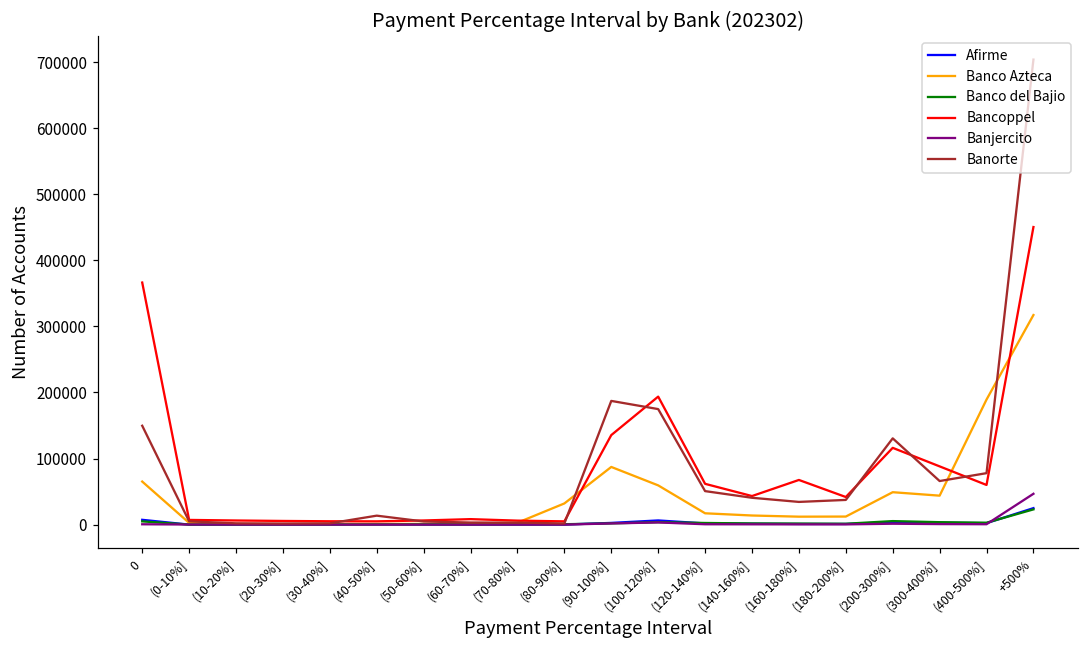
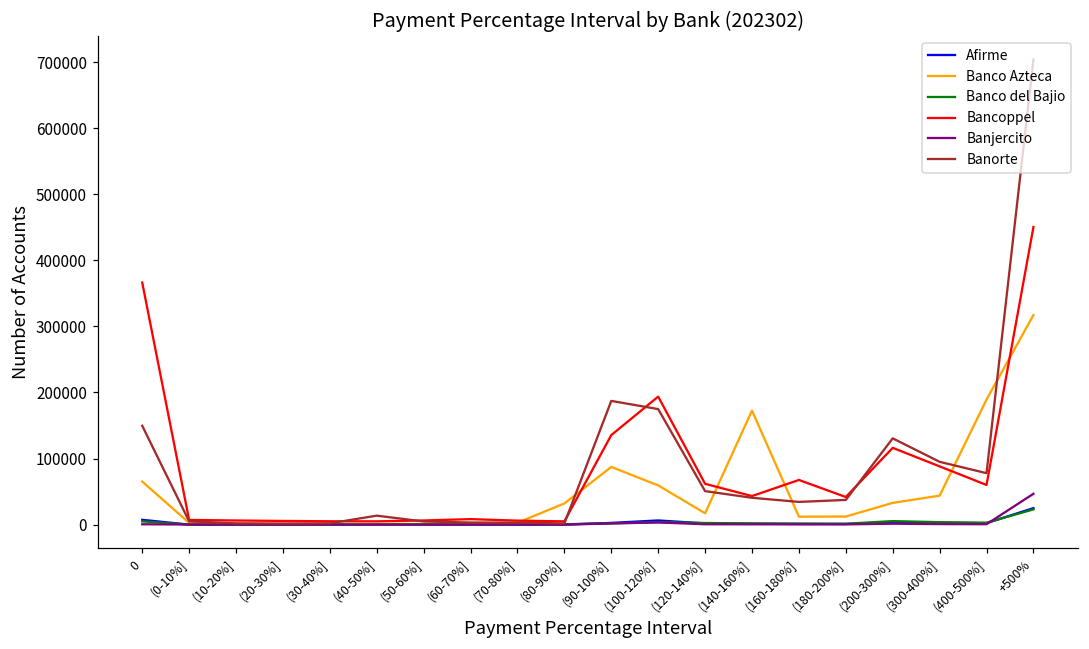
Banco Azteca, (140-160%]: 10000 -> 170000
Banco Azteca, (200-300%]: 50000 -> 30000
Banorte, (300-400%]: 70000 -> 100000
